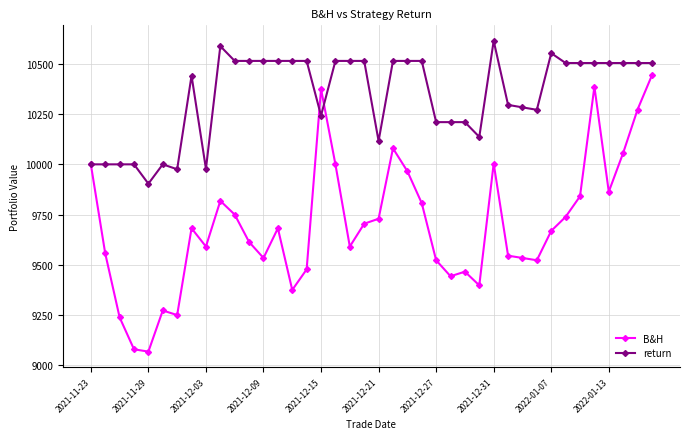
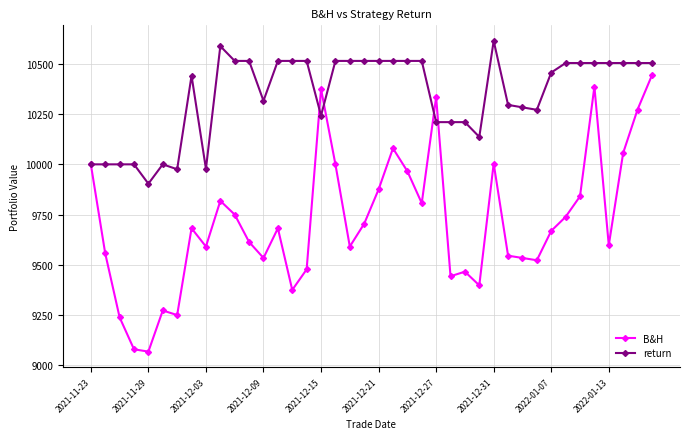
return, 2021-12-09: 10510 -> 10320
B&H, 2021-12-21: 9730 -> 9880
return, 2021-12-21: 10120 -> 10510
B&H, 2021-12-27: 9520 -> 10330
return, 2022-01-07: 10550 -> 10460
B&H, 2022-01-13: 9860 -> 9600
